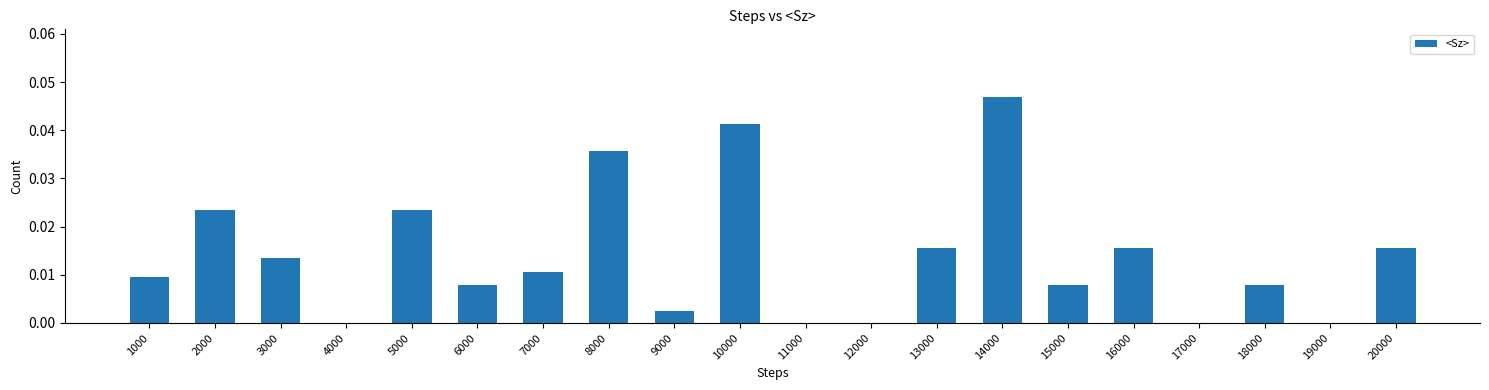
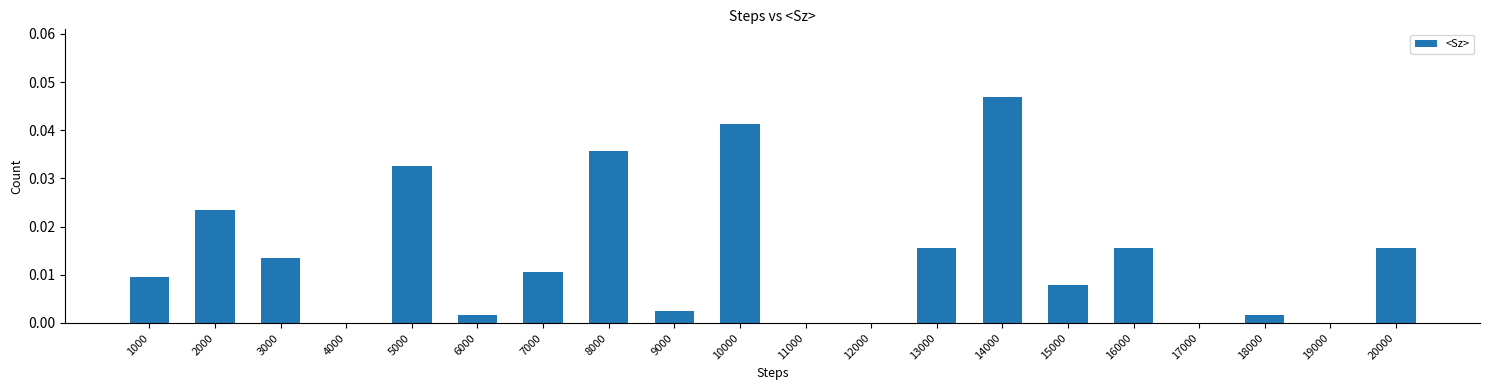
5000: 0.023 -> 0.033
6000: 0.008 -> 0.002
18000: 0.008 -> 0.002
